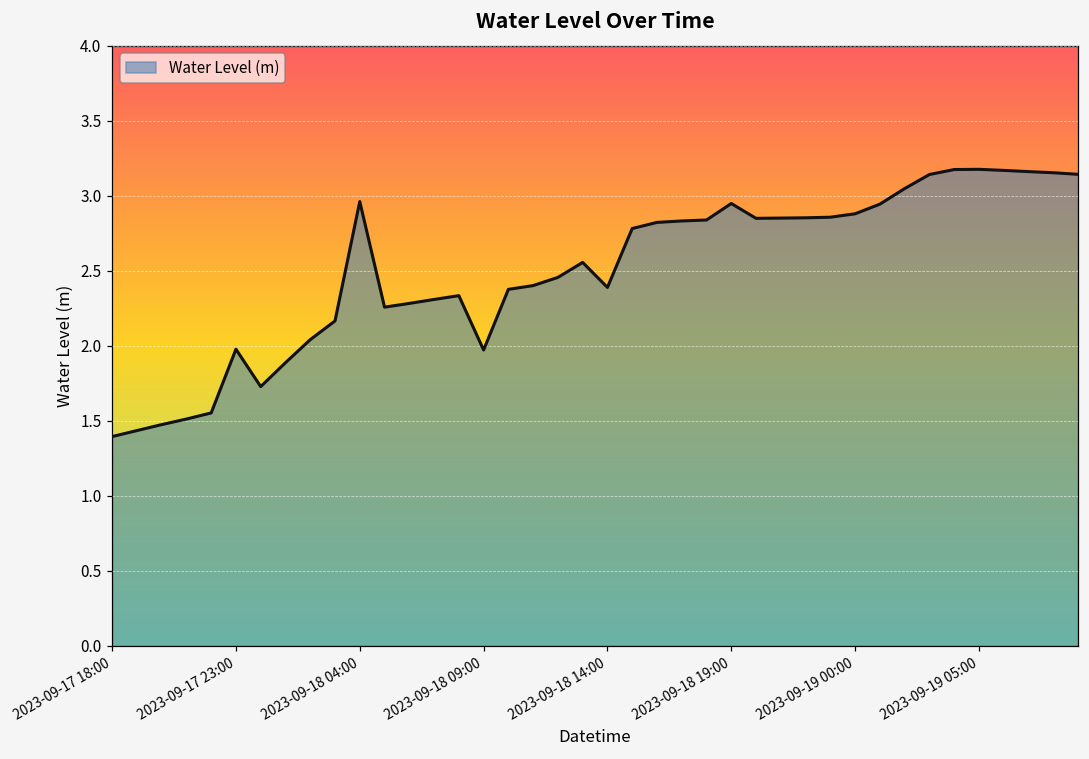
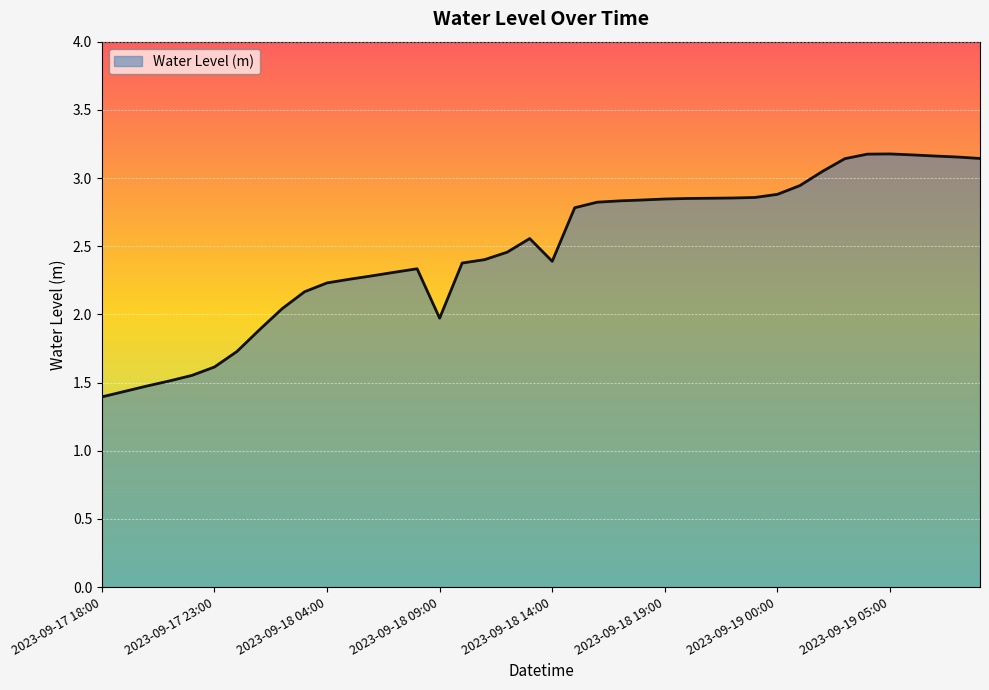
2023-09-17 23:00: 1.98 -> 1.61
2023-09-18 04:00: 2.96 -> 2.23
2023-09-18 19:00: 2.95 -> 2.85
